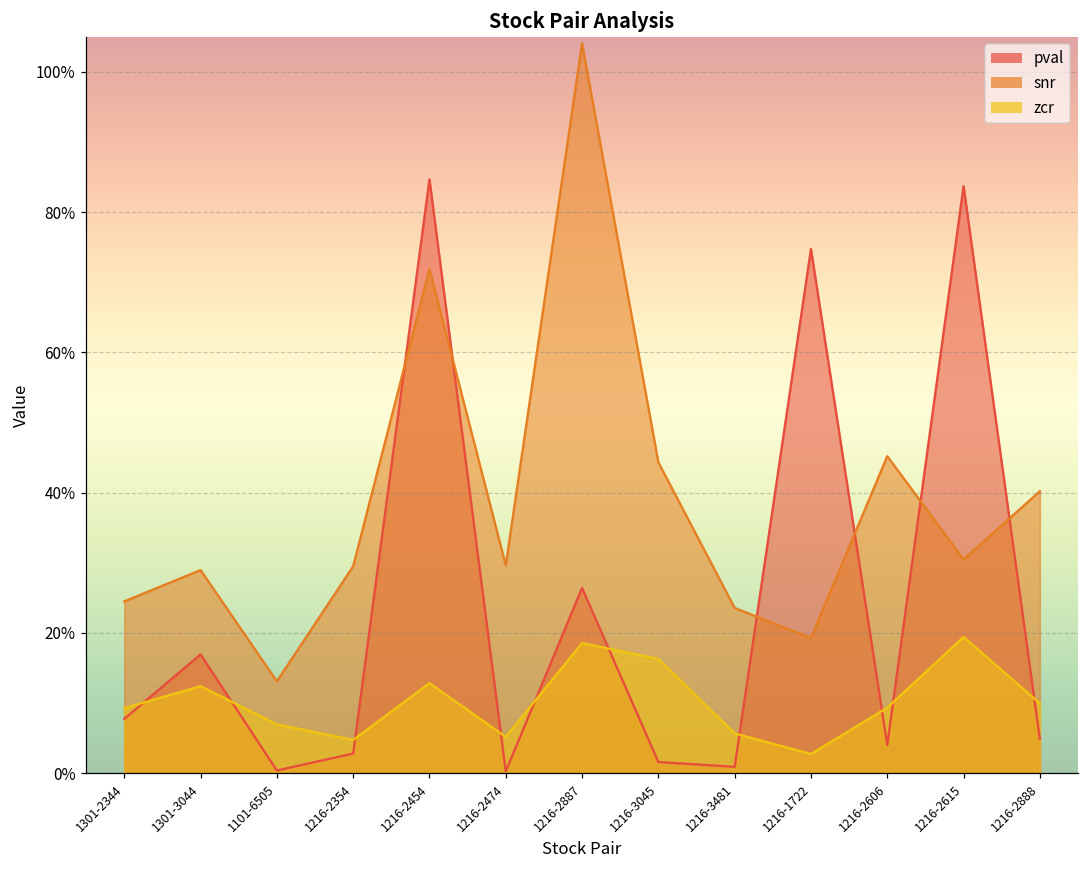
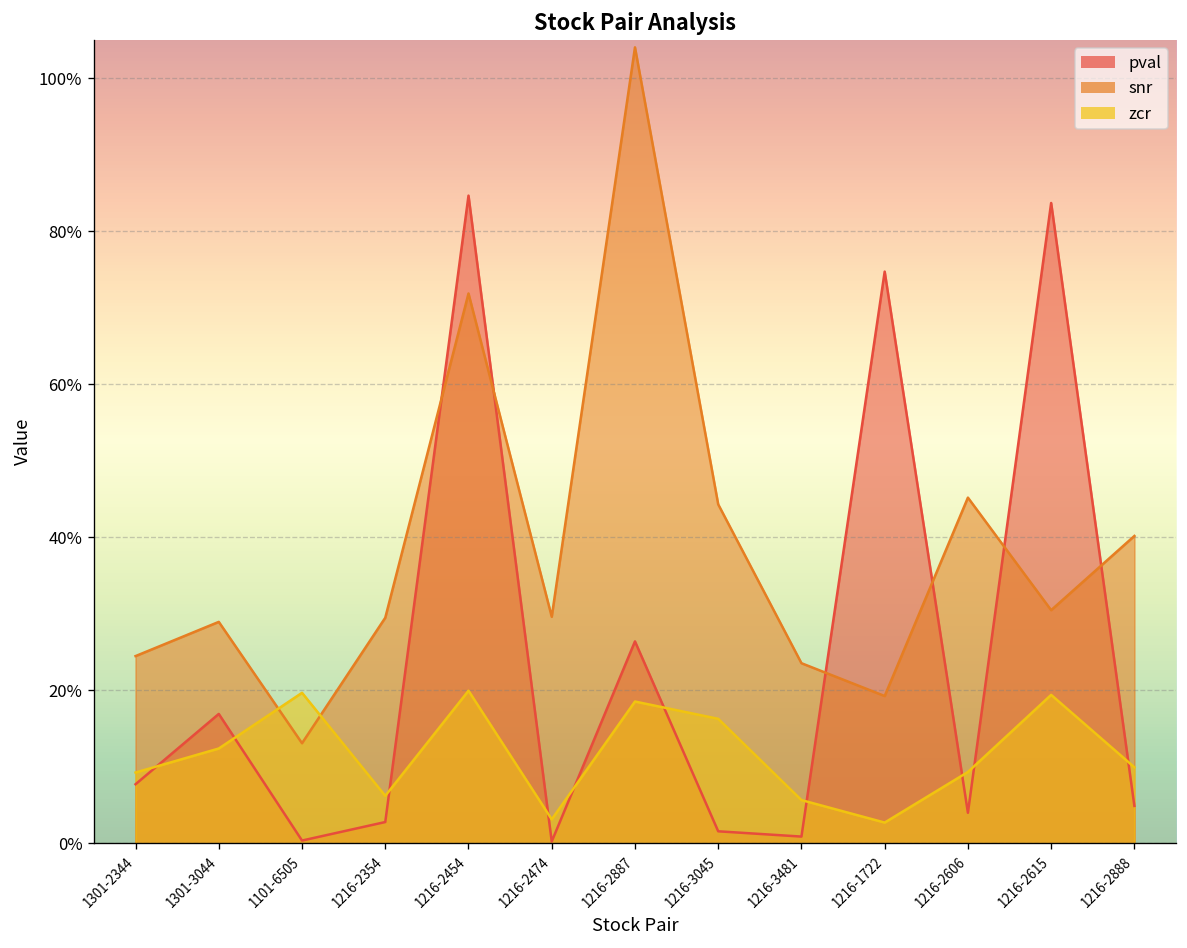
zcr, 1101-6505: 7% -> 20%
zcr, 1216-2354: 5% -> 6%
zcr, 1216-2454: 13% -> 20%
zcr, 1216-2474: 5% -> 3%
